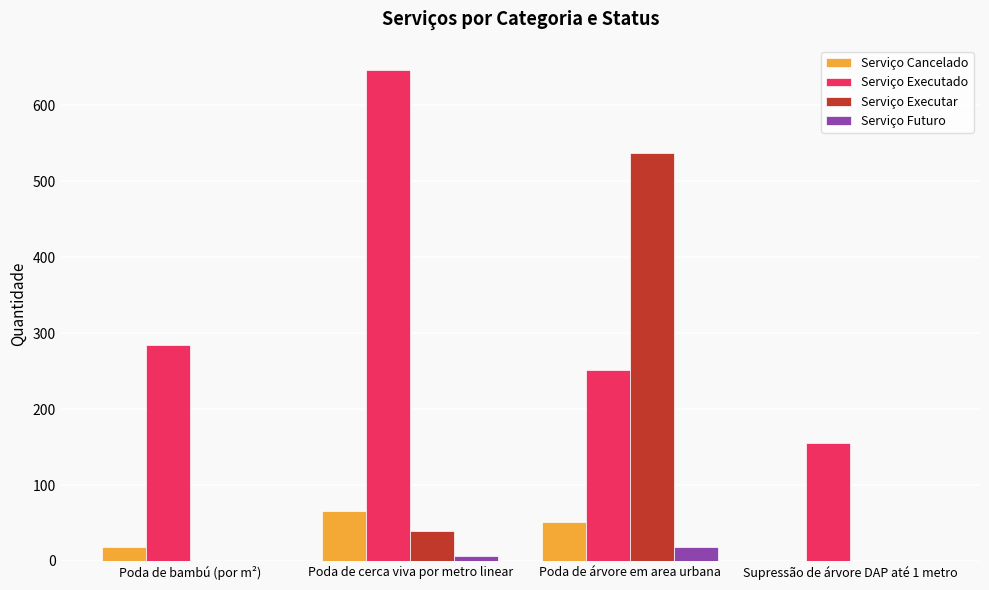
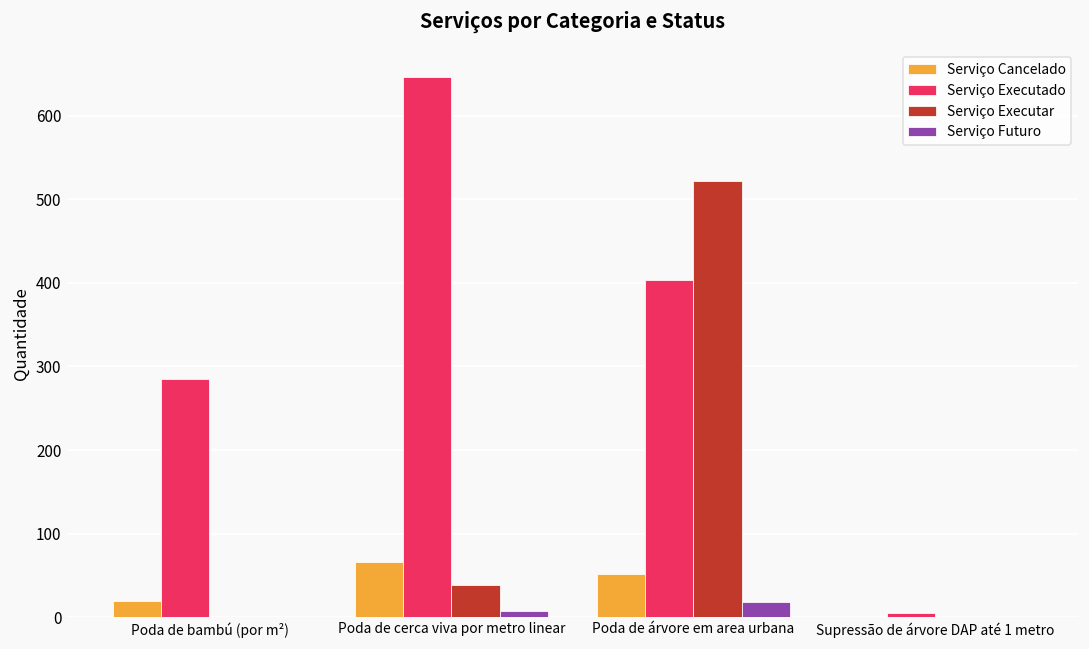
Serviço Executado, Poda de árvore em area urbana: 250 -> 400
Serviço Executar, Poda de árvore em area urbana: 540 -> 520
Serviço Executado, Supressão de árvore DAP até 1 metro: 160 -> 10
